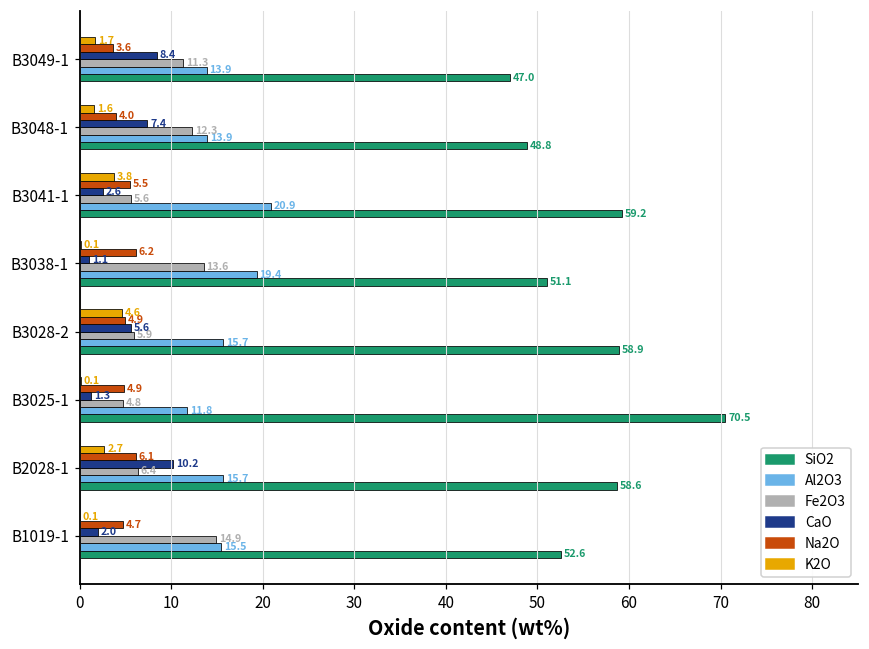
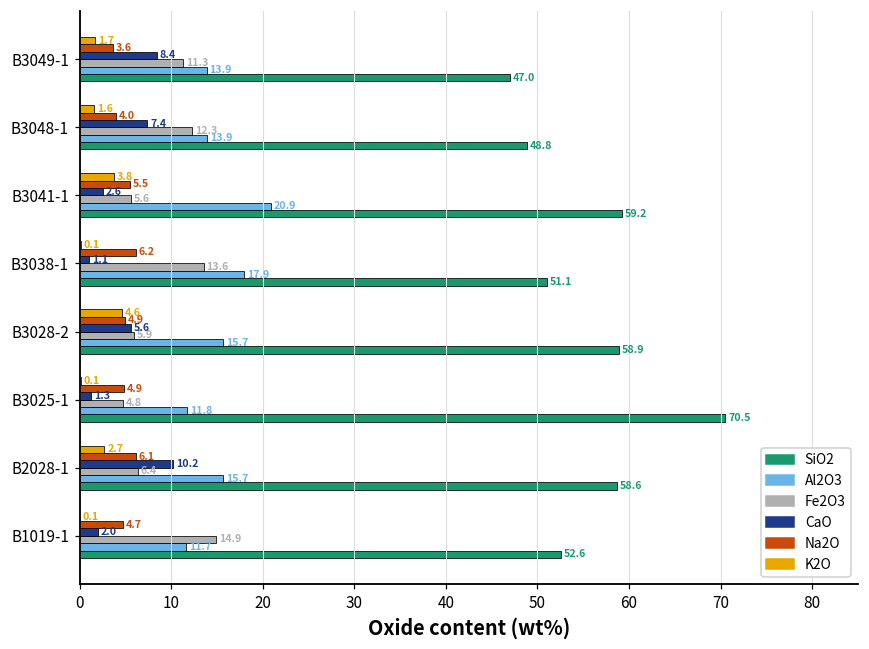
Al2O3, B3038-1: 19.4 -> 17.9
Al2O3, B1019-1: 15.5 -> 11.7
